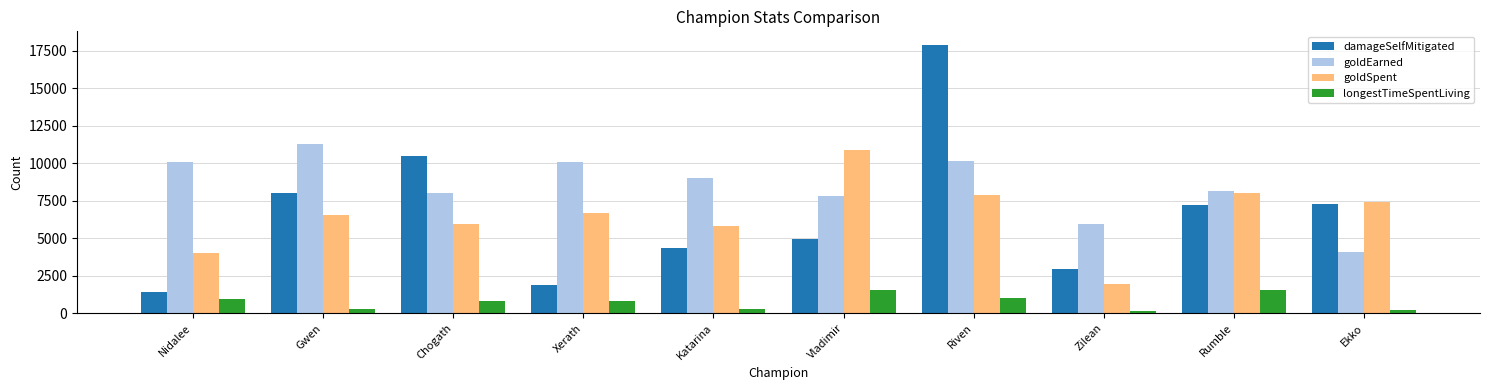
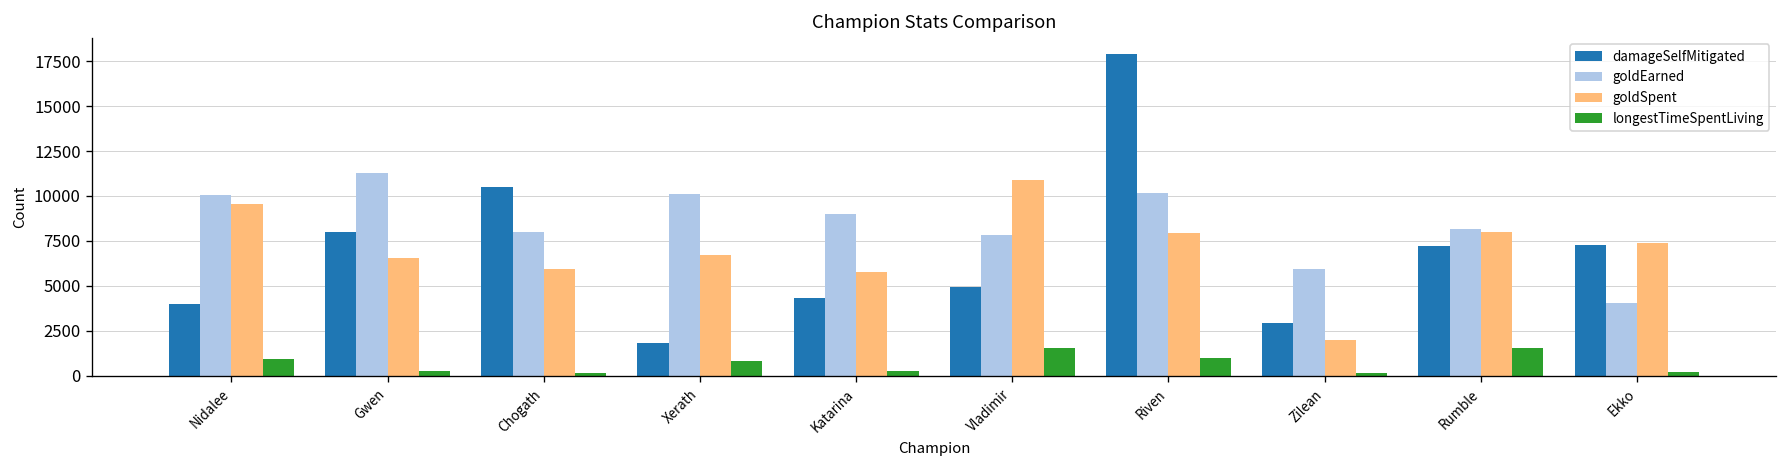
damageSelfMitigated, Nidalee: 1400 -> 4000
goldSpent, Nidalee: 4100 -> 9600
longestTimeSpentLiving, Chogath: 800 -> 200
